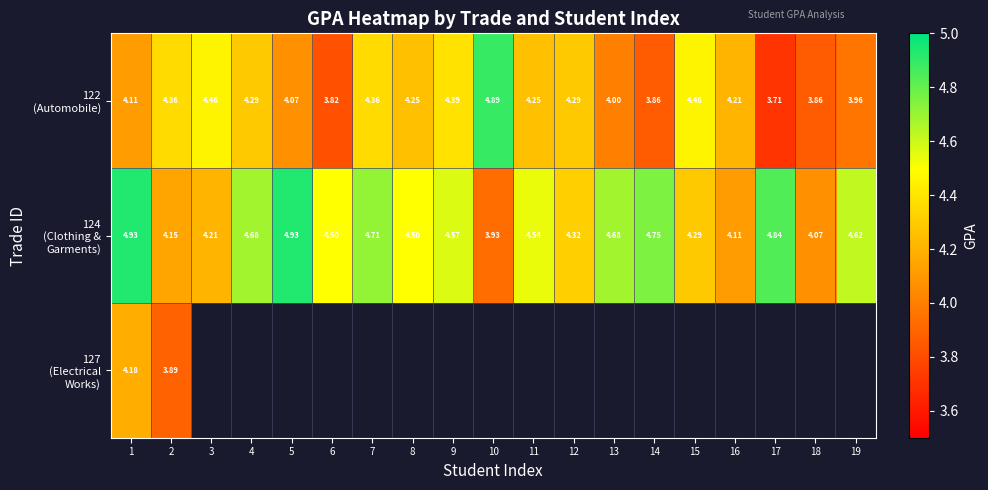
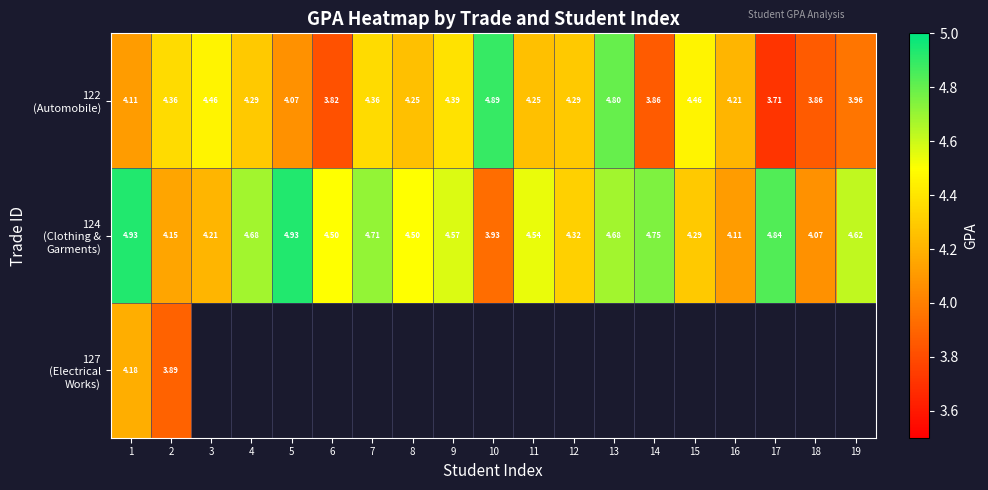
122 (Automobile), 13: 4.00 -> 4.80
